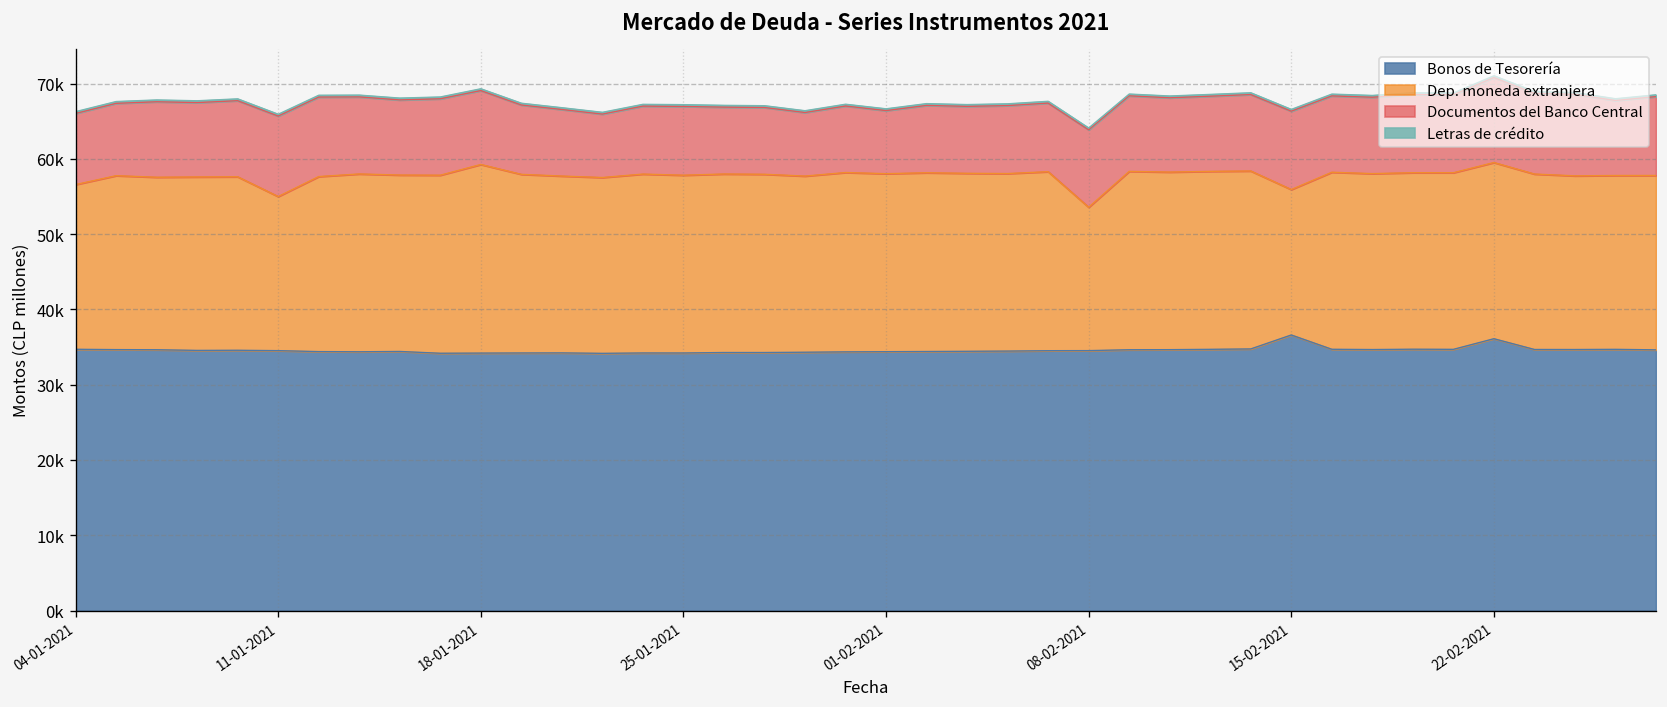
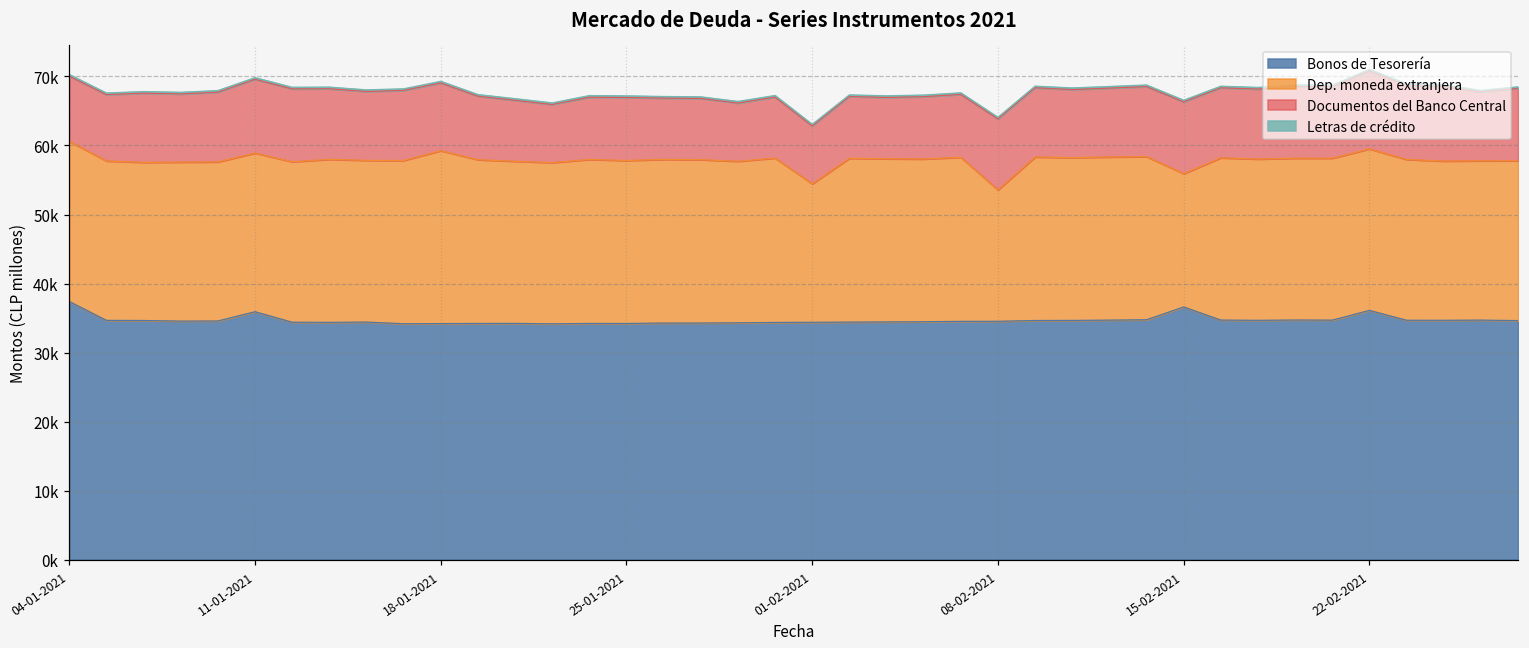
Bonos de Tesorería, 04-01-2021: 35000 -> 37000
Dep. moneda extranjera, 04-01-2021: 22000 -> 23000
Bonos de Tesorería, 11-01-2021: 35000 -> 36000
Dep. moneda extranjera, 11-01-2021: 20000 -> 23000
Dep. moneda extranjera, 01-02-2021: 24000 -> 20000
